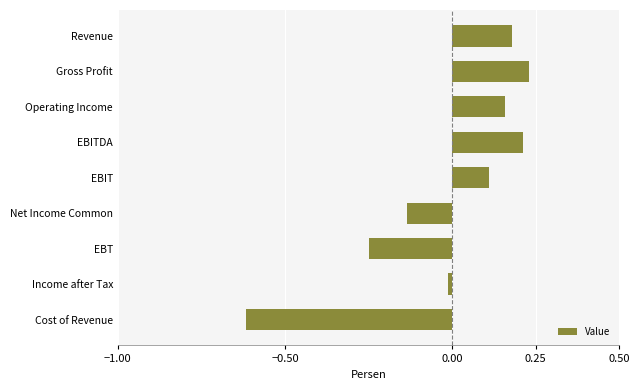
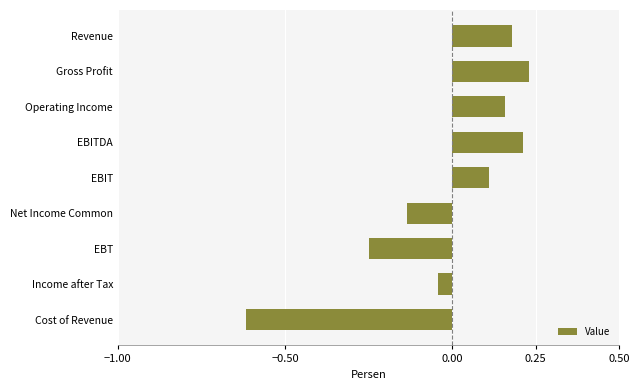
Income after Tax: -0.01 -> -0.04
